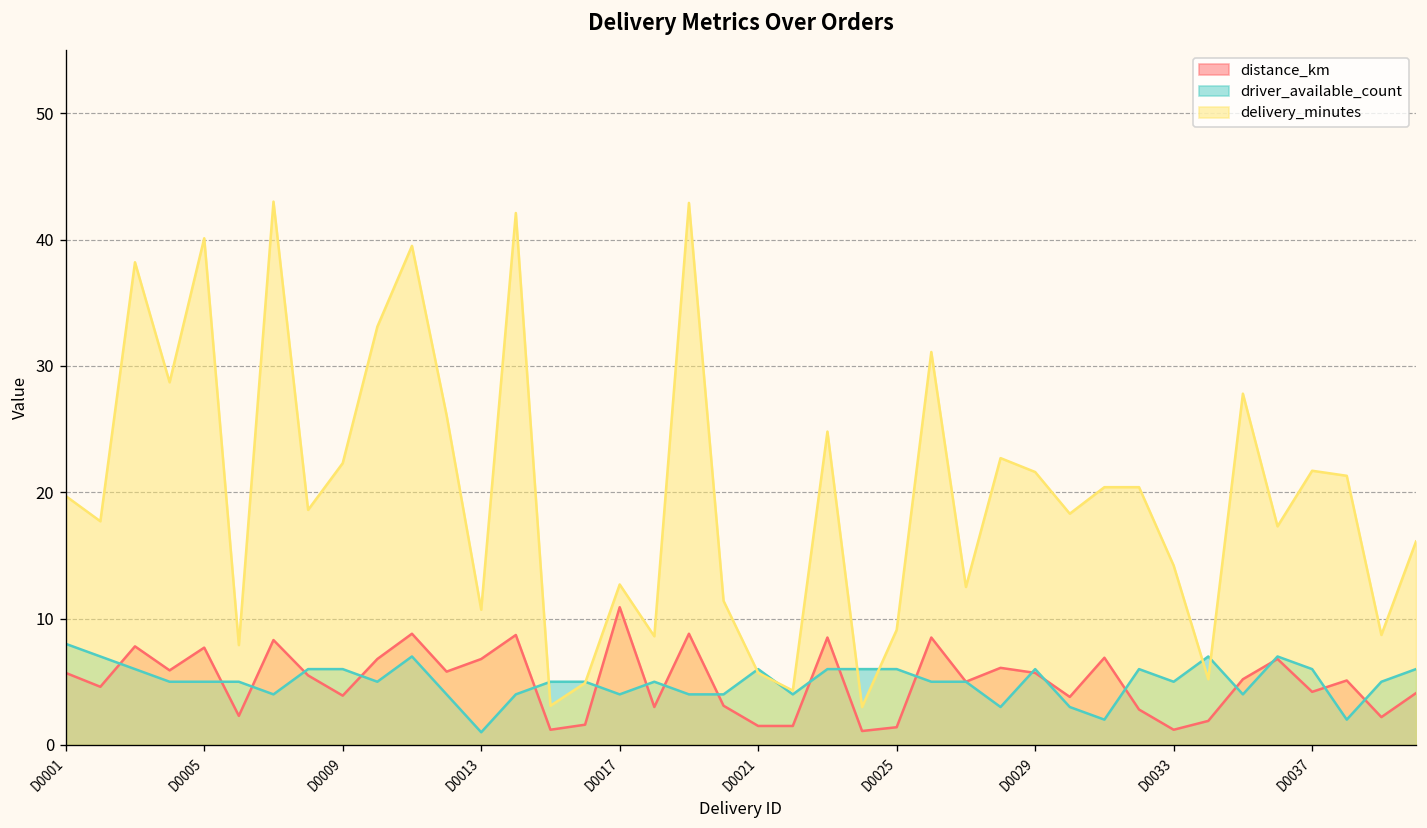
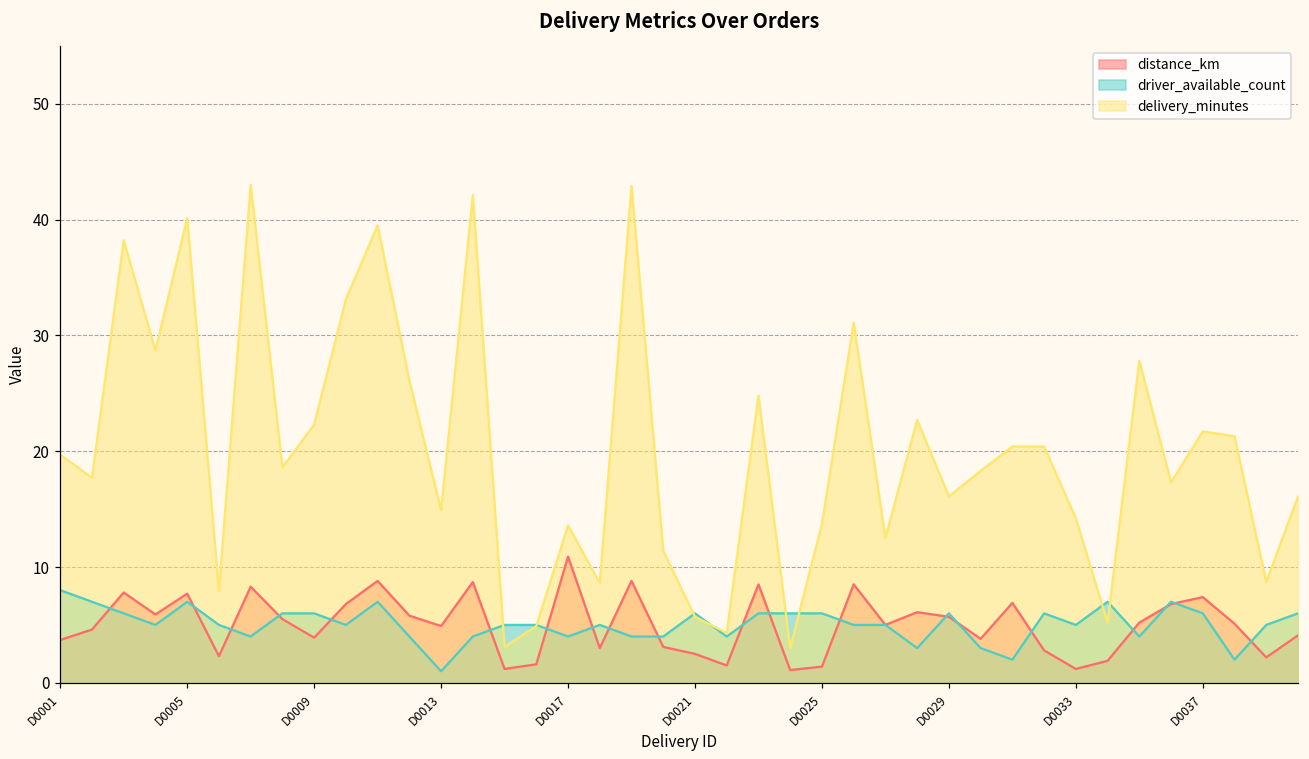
distance_km, D0001: 5.7 -> 3.7
driver_available_count, D0005: 5 -> 7
distance_km, D0013: 6.8 -> 4.9
delivery_minutes, D0013: 10.7 -> 14.9
delivery_minutes, D0017: 12.7 -> 13.6
distance_km, D0021: 1.5 -> 2.5
delivery_minutes, D0025: 9.1 -> 13.7
delivery_minutes, D0029: 21.6 -> 16.1
distance_km, D0037: 4.2 -> 7.4
